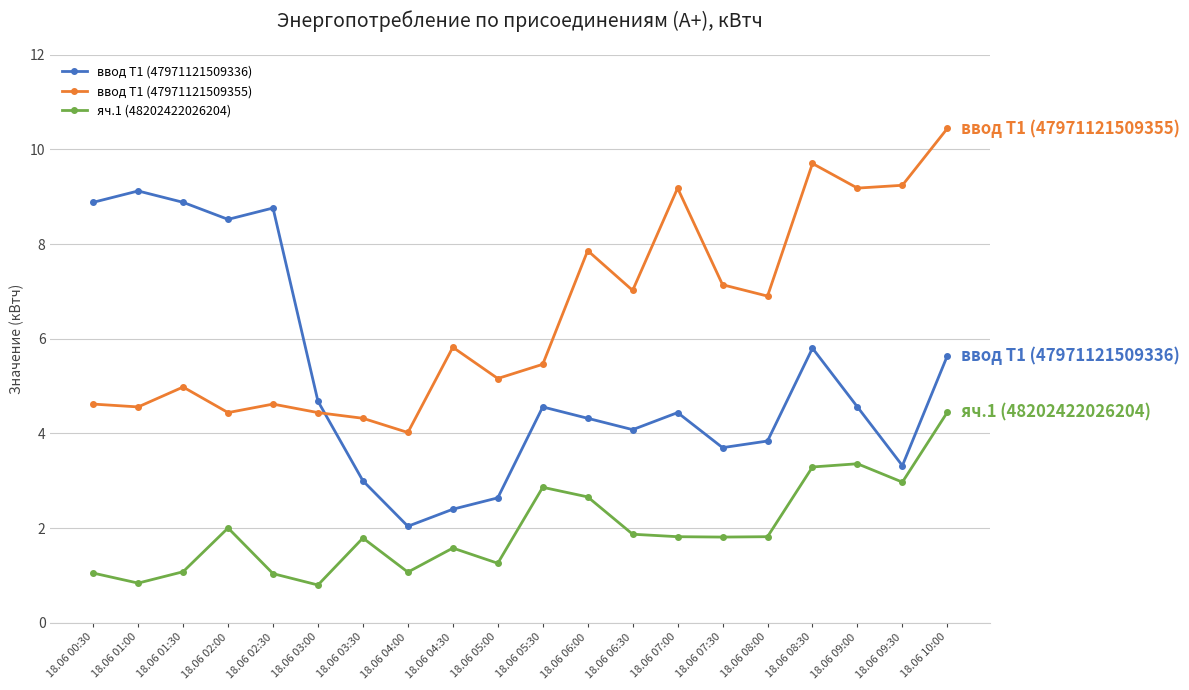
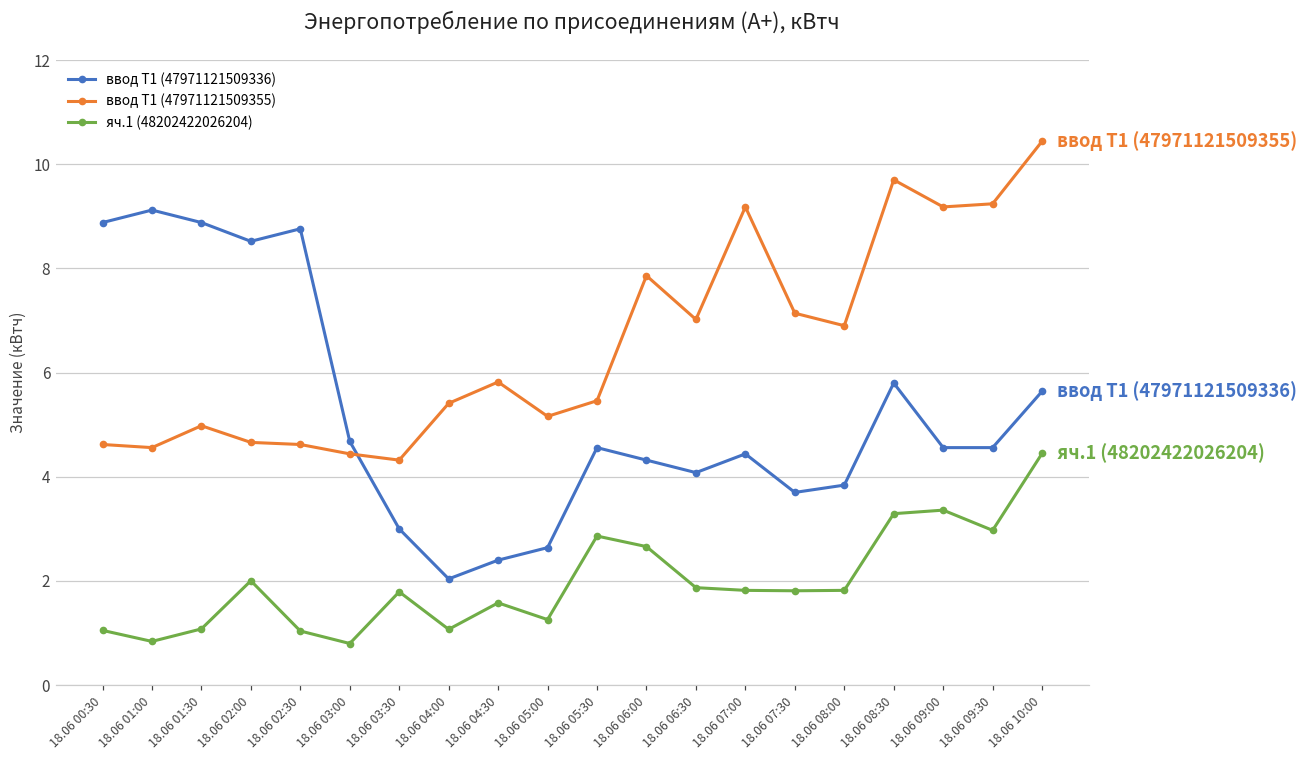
ввод Т1 (47971121509355), 18.06 02:00: 4.4 -> 4.7
ввод Т1 (47971121509355), 18.06 04:00: 4.0 -> 5.4
ввод Т1 (47971121509336), 18.06 09:30: 3.3 -> 4.6
